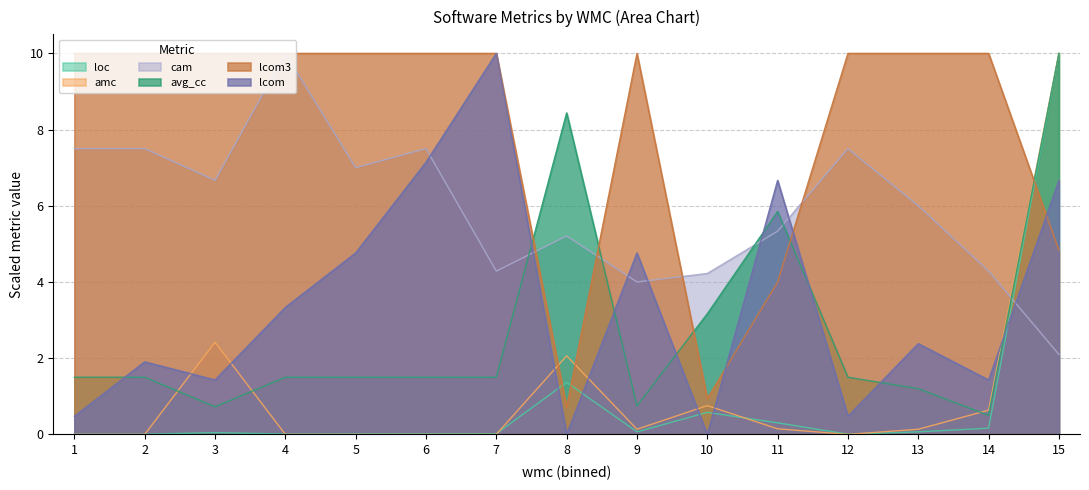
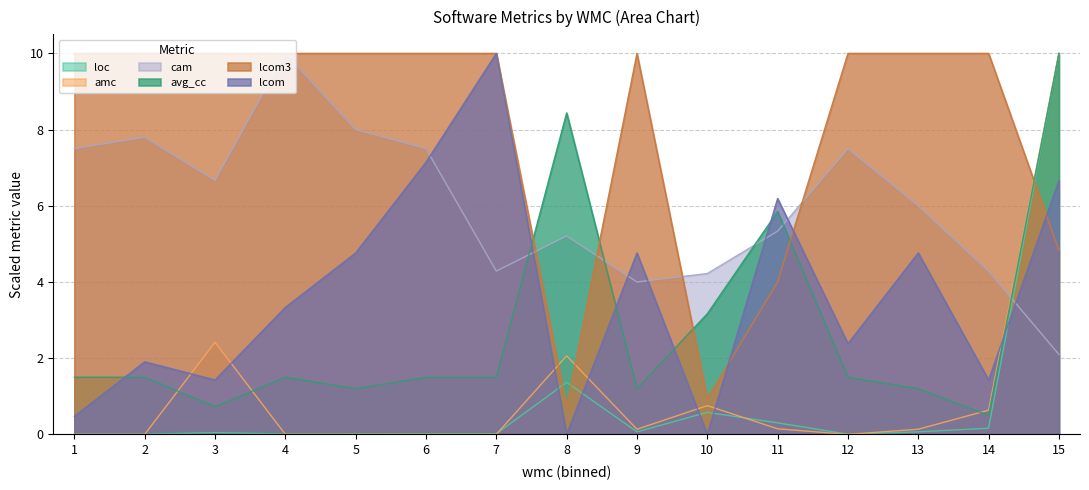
cam, 2: 7.5 -> 7.8
cam, 5: 7.0 -> 8.0
avg_cc, 5: 1.5 -> 1.2
avg_cc, 9: 0.7 -> 1.2
lcom, 11: 6.7 -> 6.2
lcom, 12: 0.5 -> 2.4
lcom, 13: 2.4 -> 4.8
